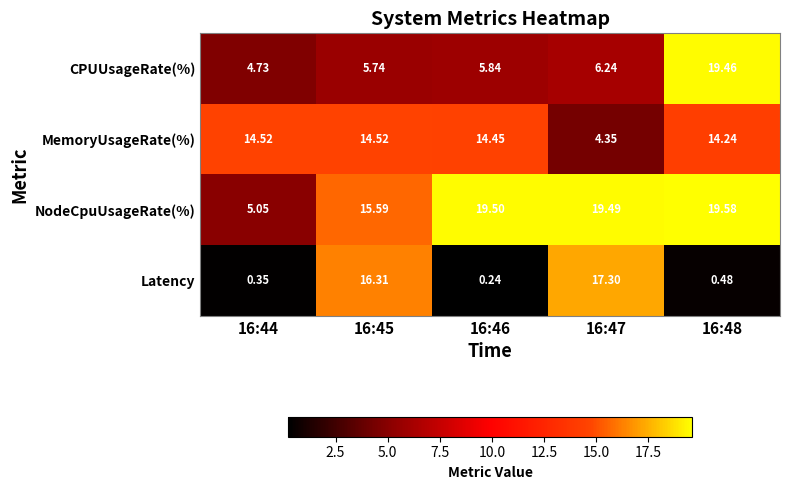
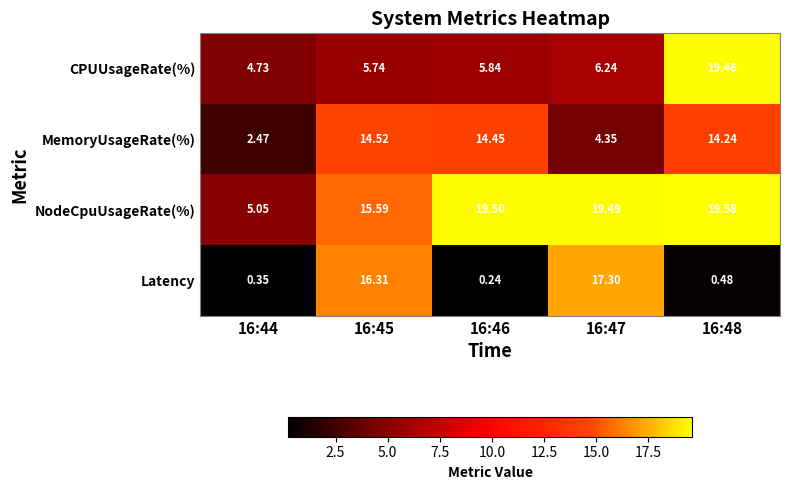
MemoryUsageRate(%), 16:44: 14.52 -> 2.47
